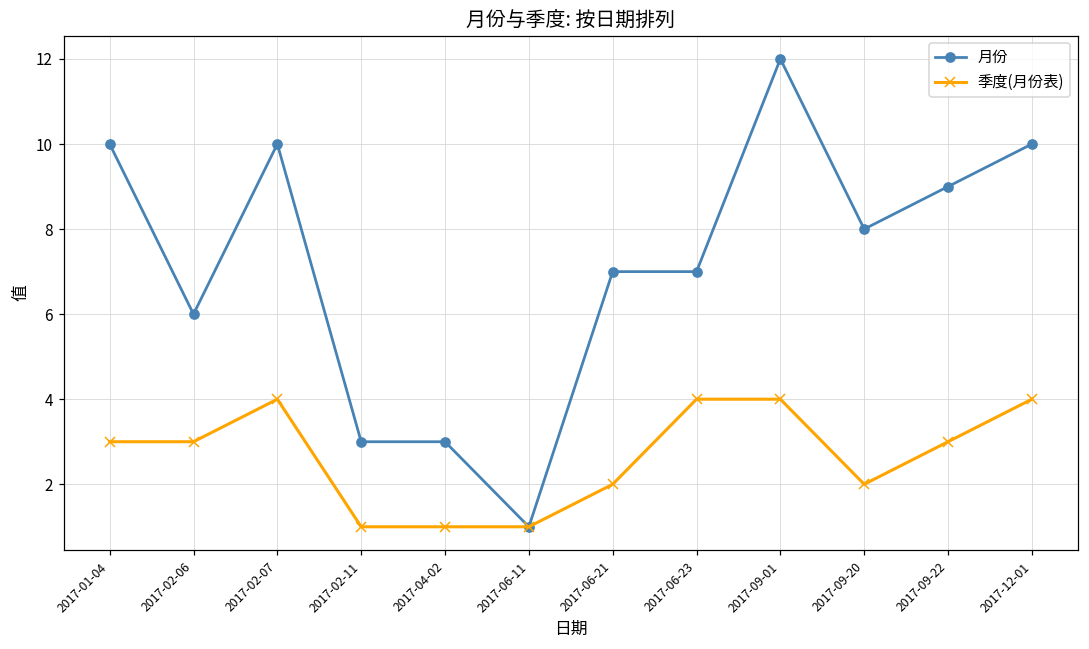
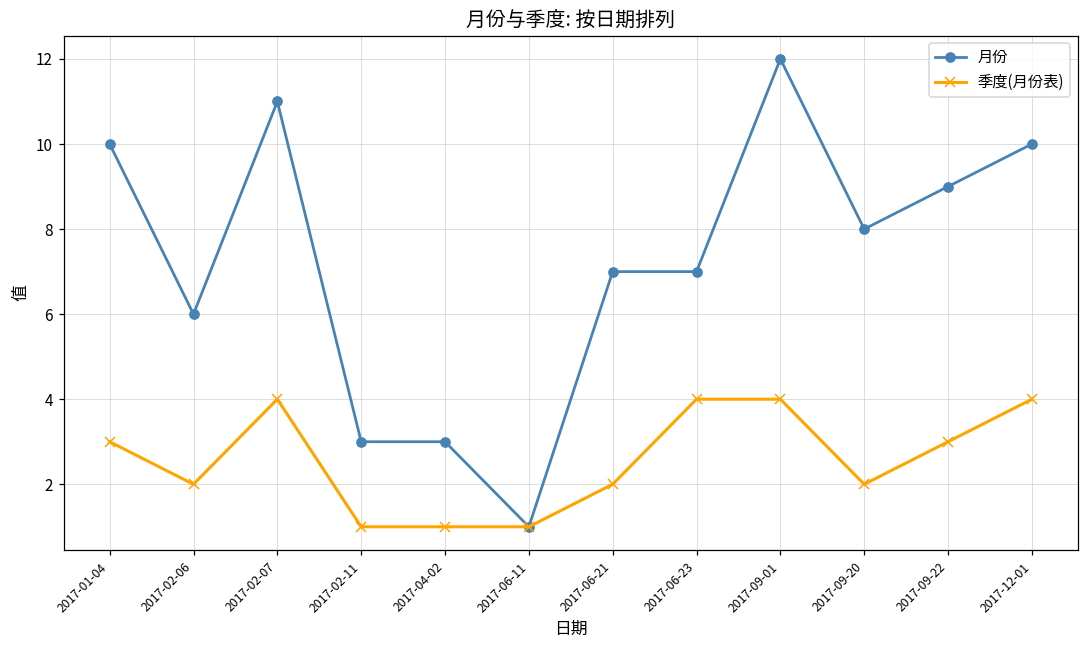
季度(月份表), 2017-02-06: 3 -> 2
月份, 2017-02-07: 10 -> 11
